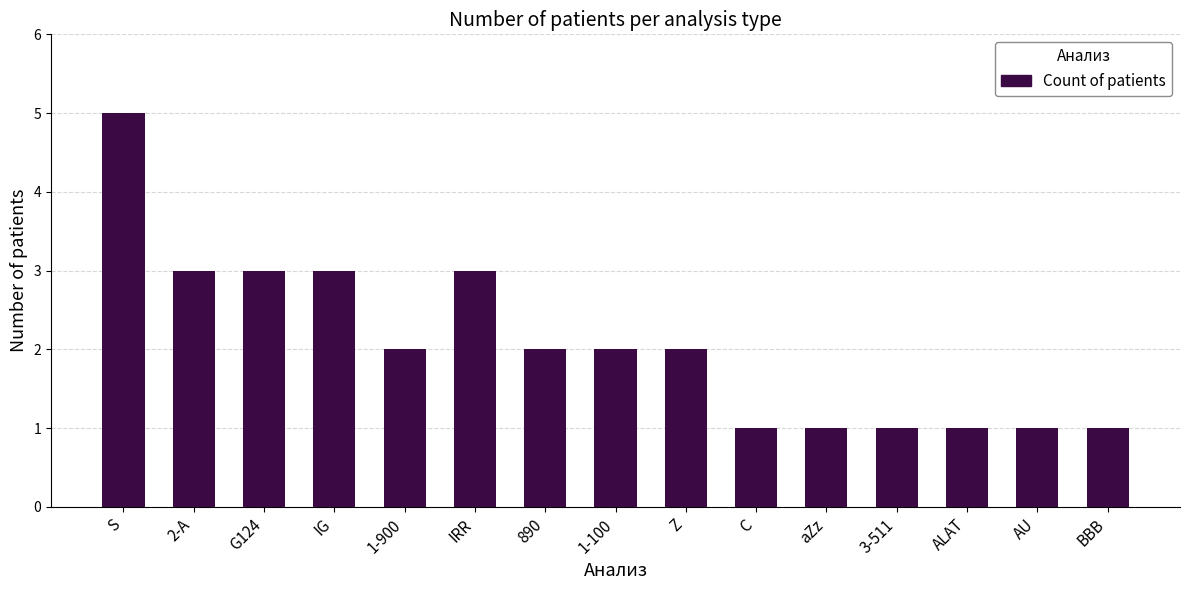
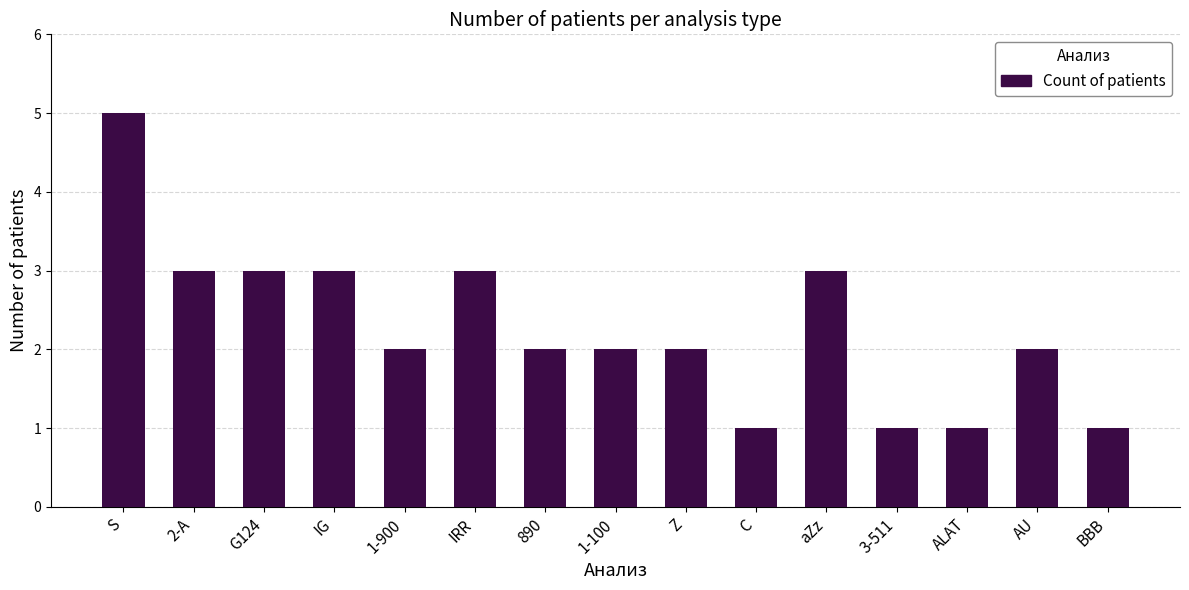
aZz: 1 -> 3
AU: 1 -> 2
